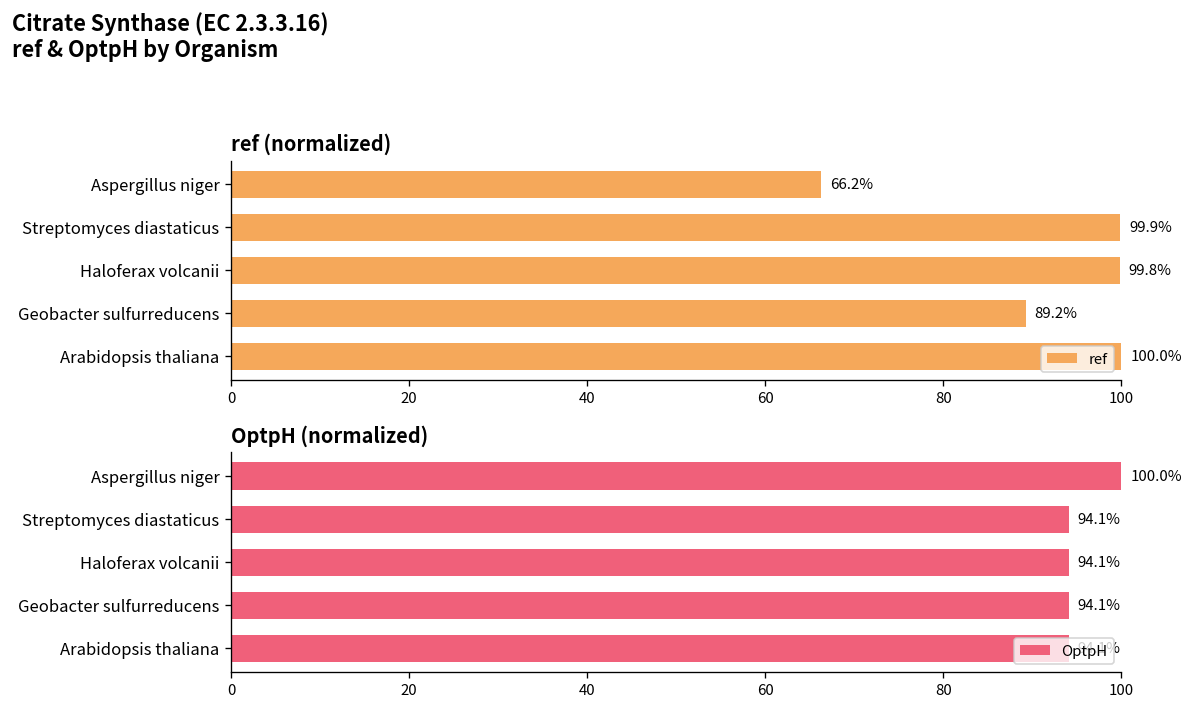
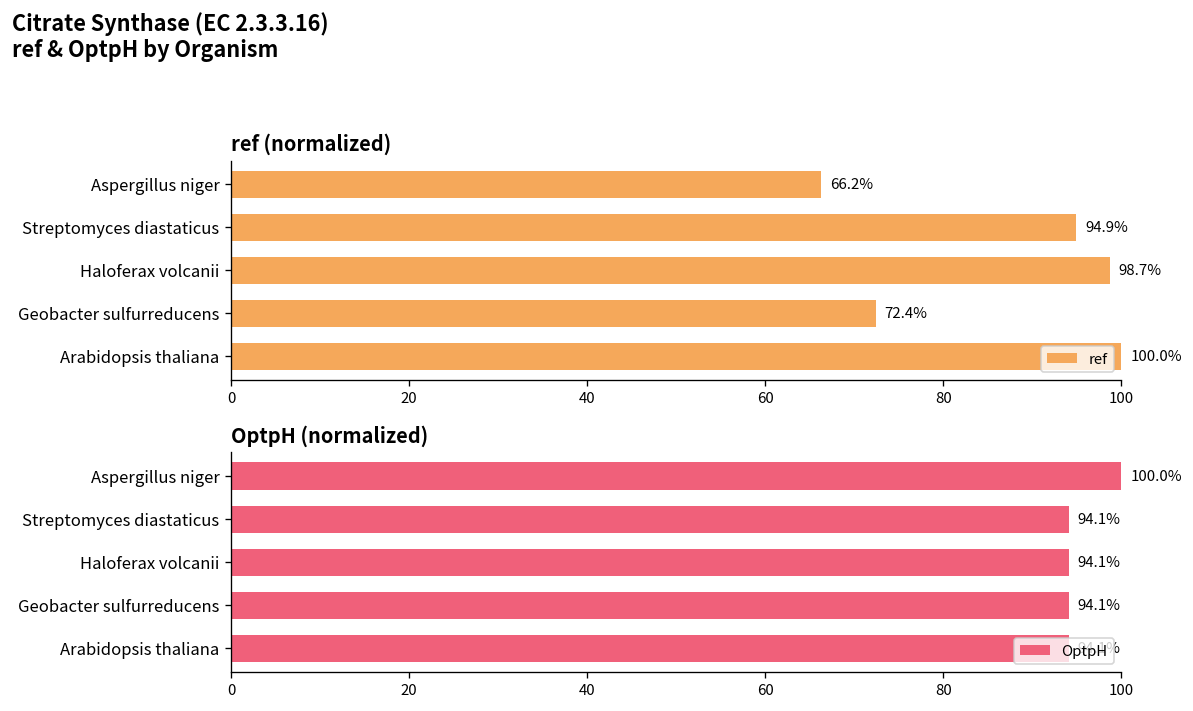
ref (normalized), Streptomyces diastaticus: 99.9% -> 94.9%
ref (normalized), Haloferax volcanii: 99.8% -> 98.7%
ref (normalized), Geobacter sulfurreducens: 89.2% -> 72.4%
